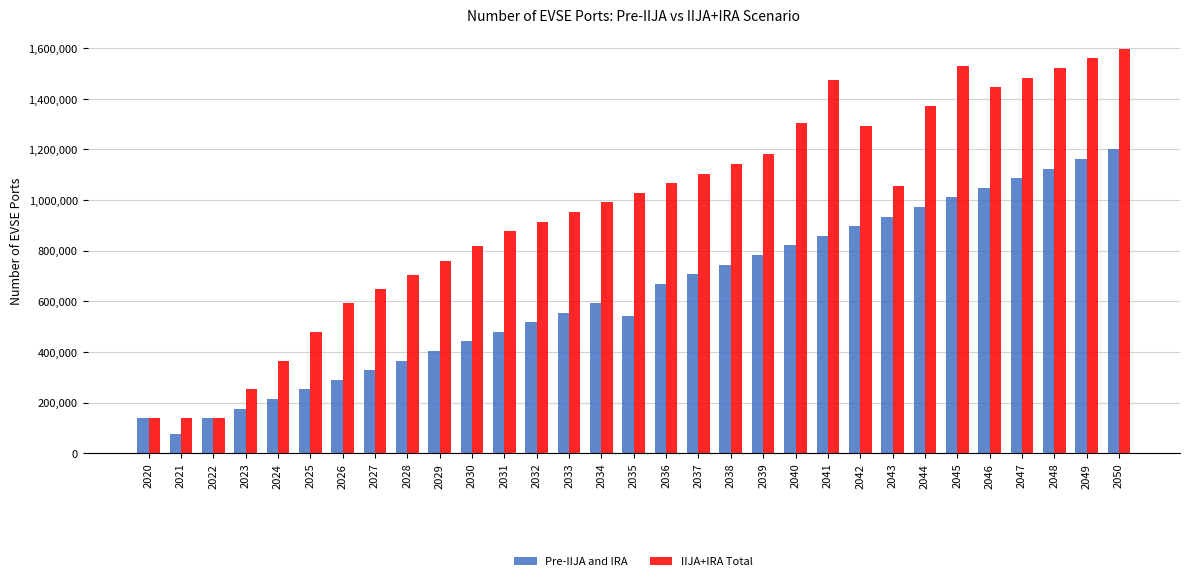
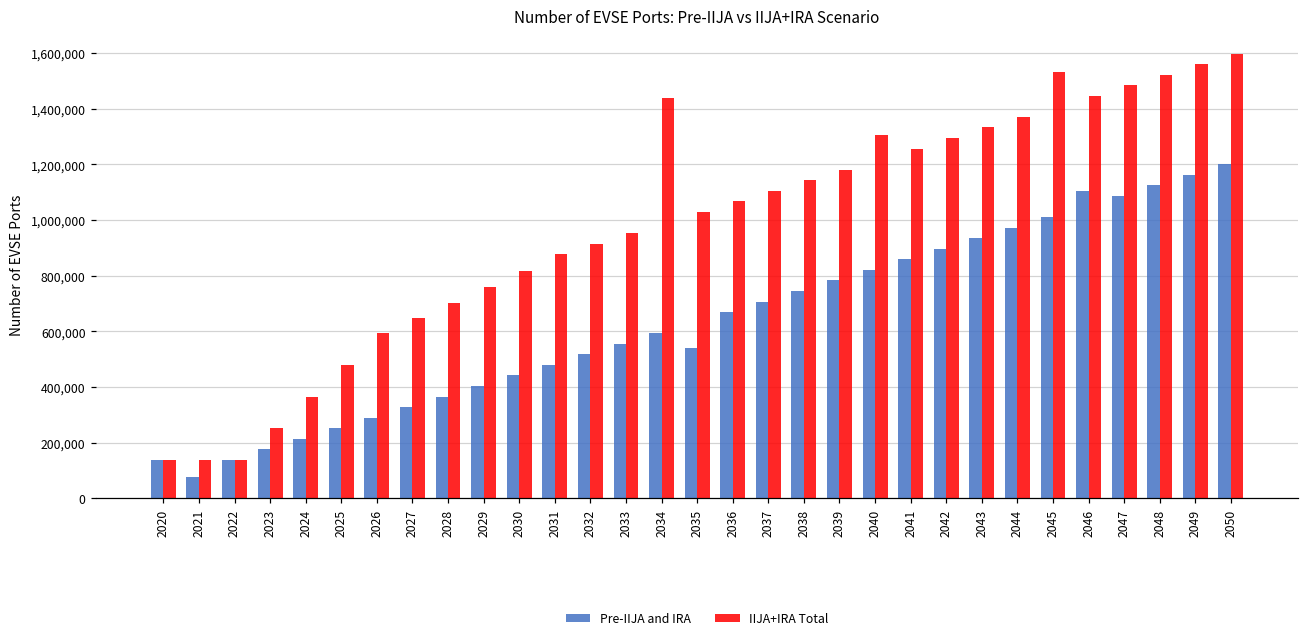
IIJA+IRA Total, 2034: 990,000 -> 1,440,000
IIJA+IRA Total, 2041: 1,470,000 -> 1,260,000
IIJA+IRA Total, 2043: 1,060,000 -> 1,330,000
Pre-IIJA and IRA, 2046: 1,050,000 -> 1,100,000
